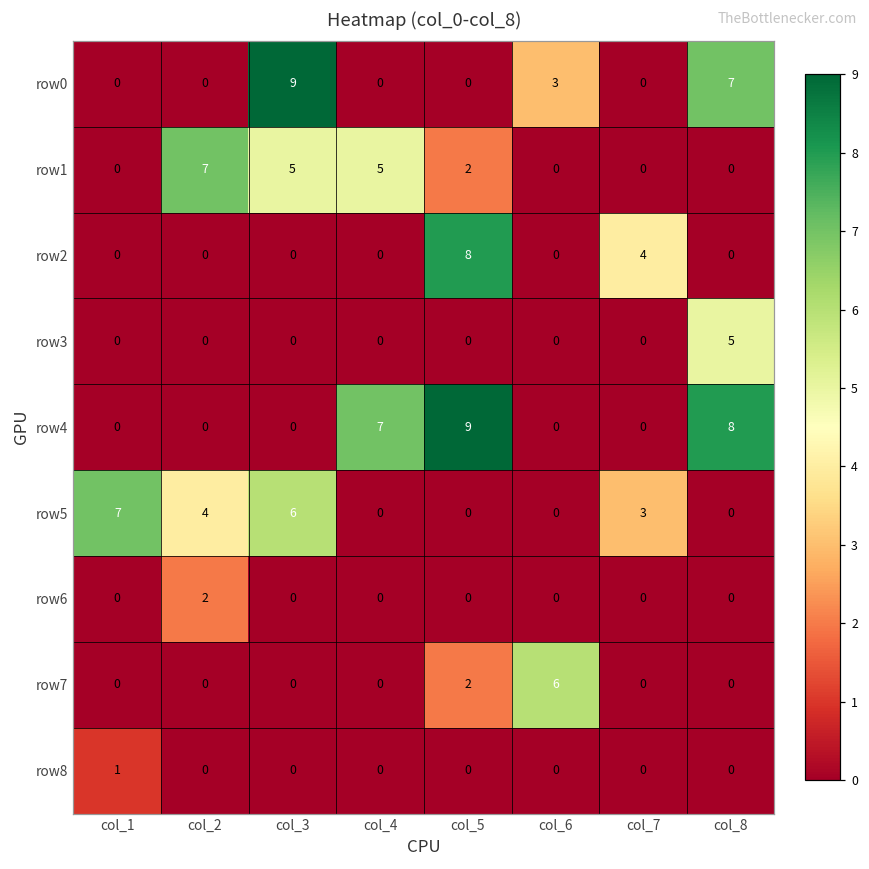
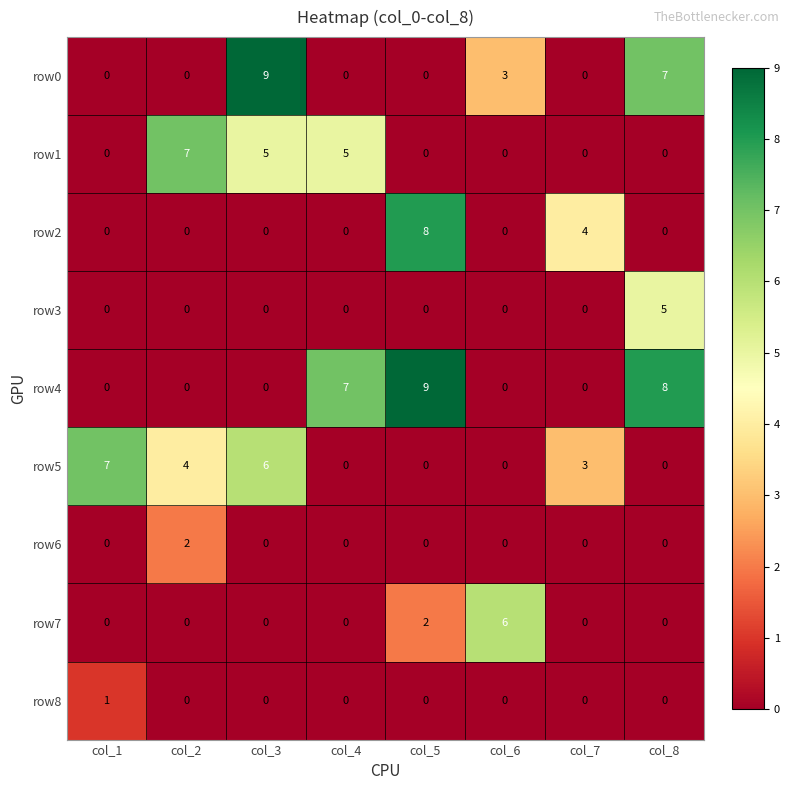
row1, col_5: 2 -> 0
